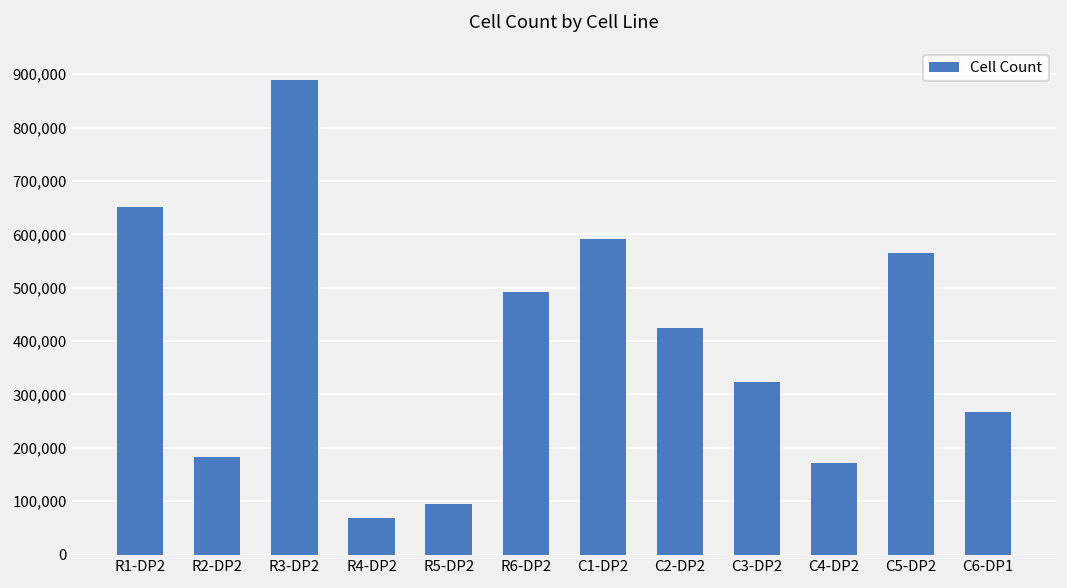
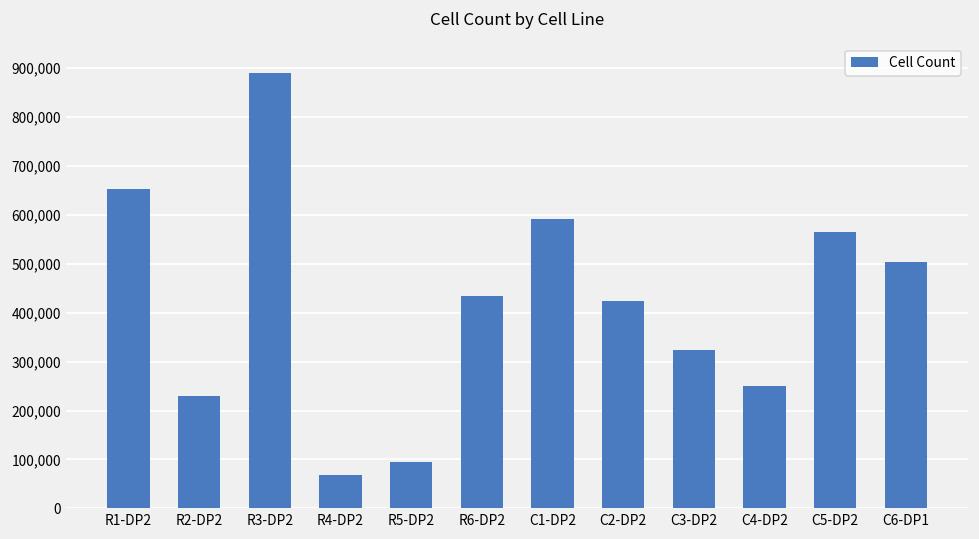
R2-DP2: 180,000 -> 230,000
R6-DP2: 490,000 -> 430,000
C4-DP2: 170,000 -> 250,000
C6-DP1: 270,000 -> 500,000
